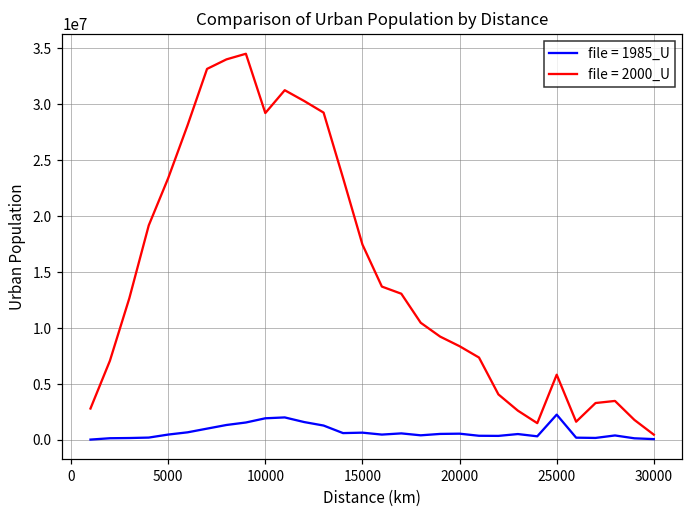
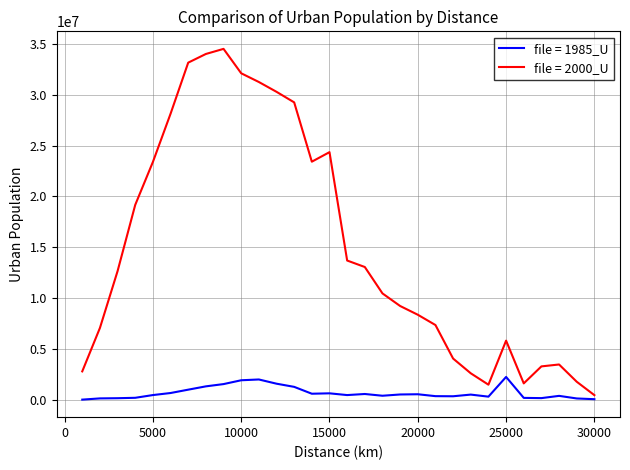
file = 2000_U, 10000: 29200000 -> 32100000
file = 2000_U, 15000: 17500000 -> 24400000
